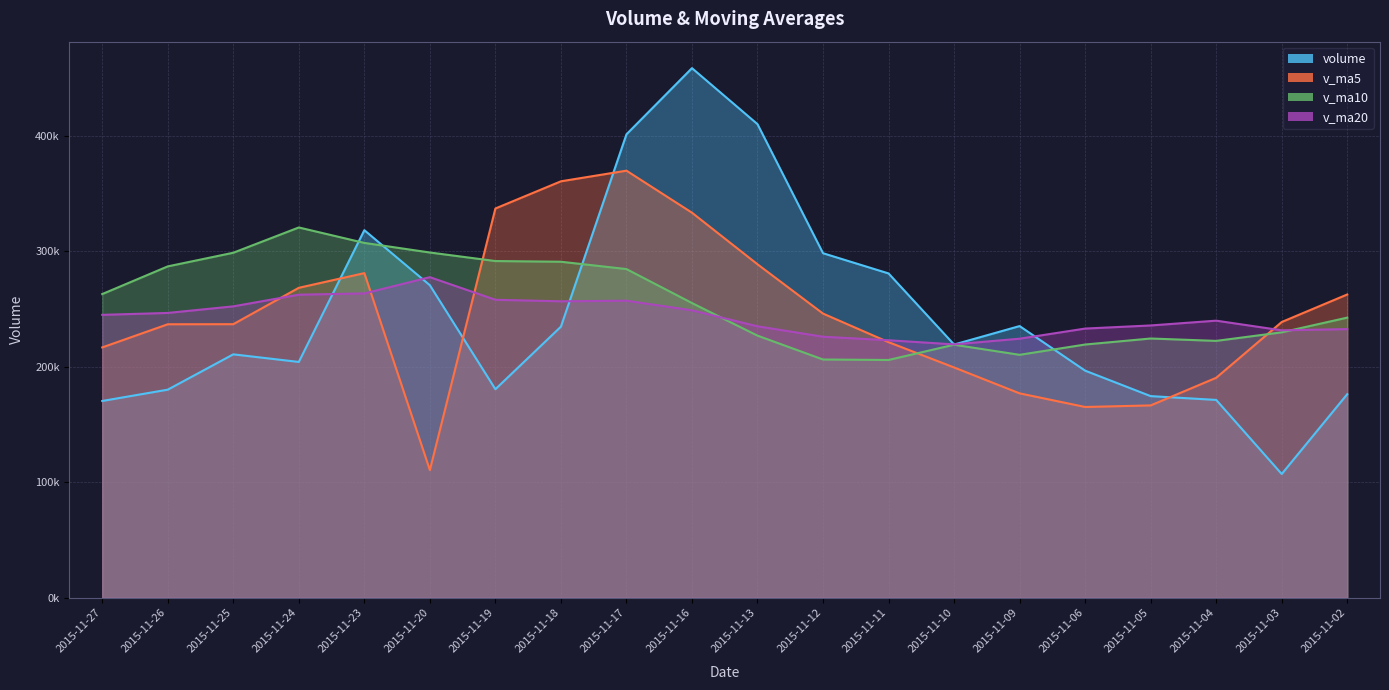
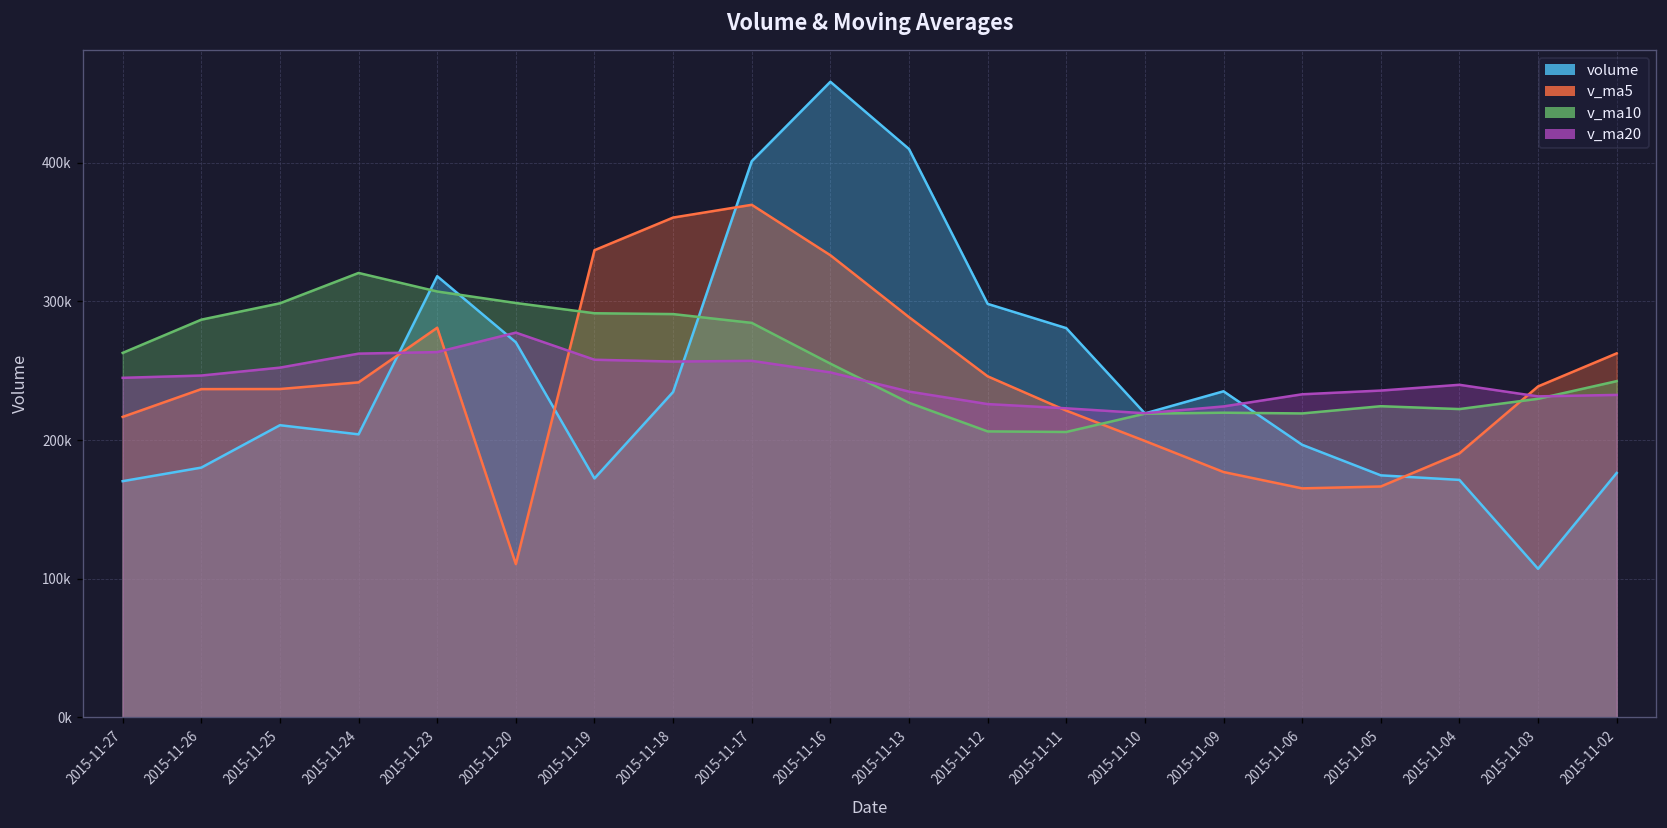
v_ma5, 2015-11-24: 268000 -> 242000
volume, 2015-11-19: 180000 -> 172000
v_ma10, 2015-11-09: 210000 -> 220000
